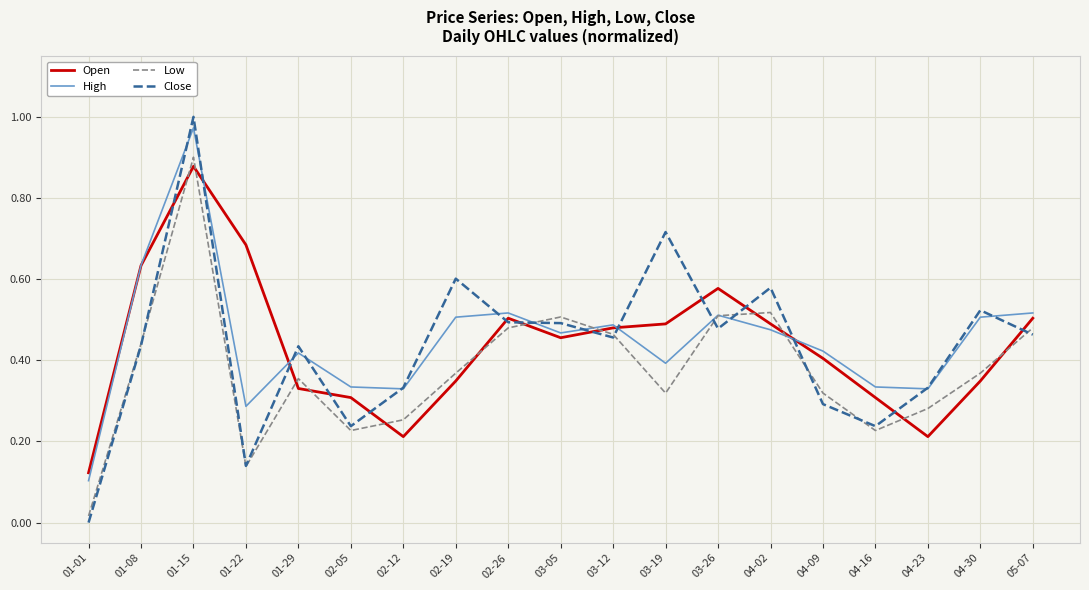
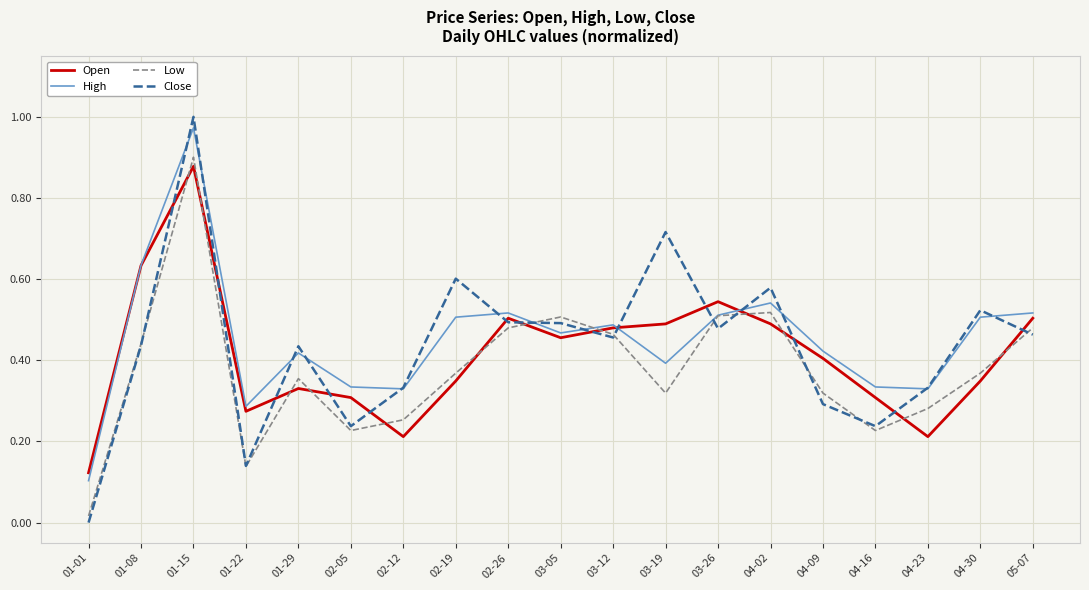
Open, 01-22: 0.68 -> 0.27
Open, 03-26: 0.58 -> 0.54
High, 04-02: 0.48 -> 0.54
